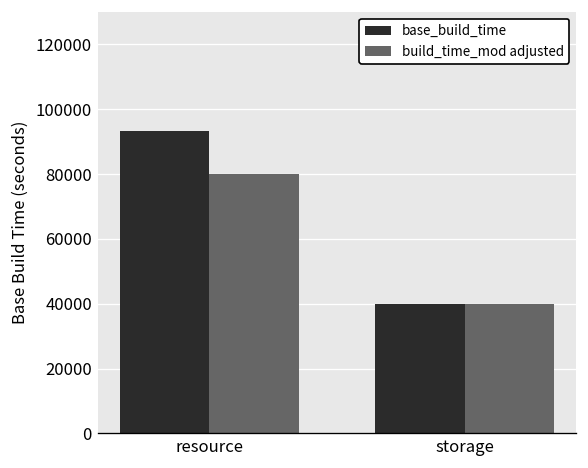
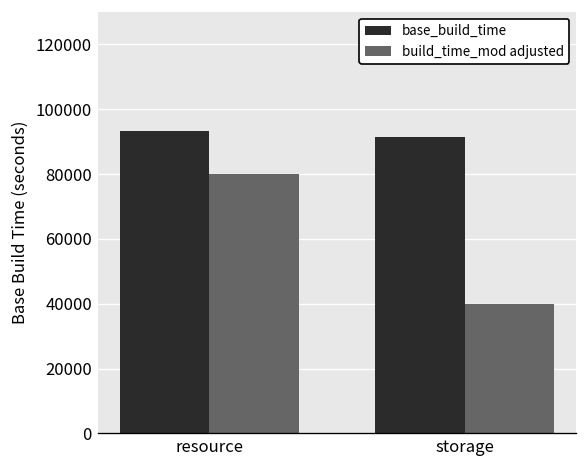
base_build_time, storage: 40000 -> 91000
